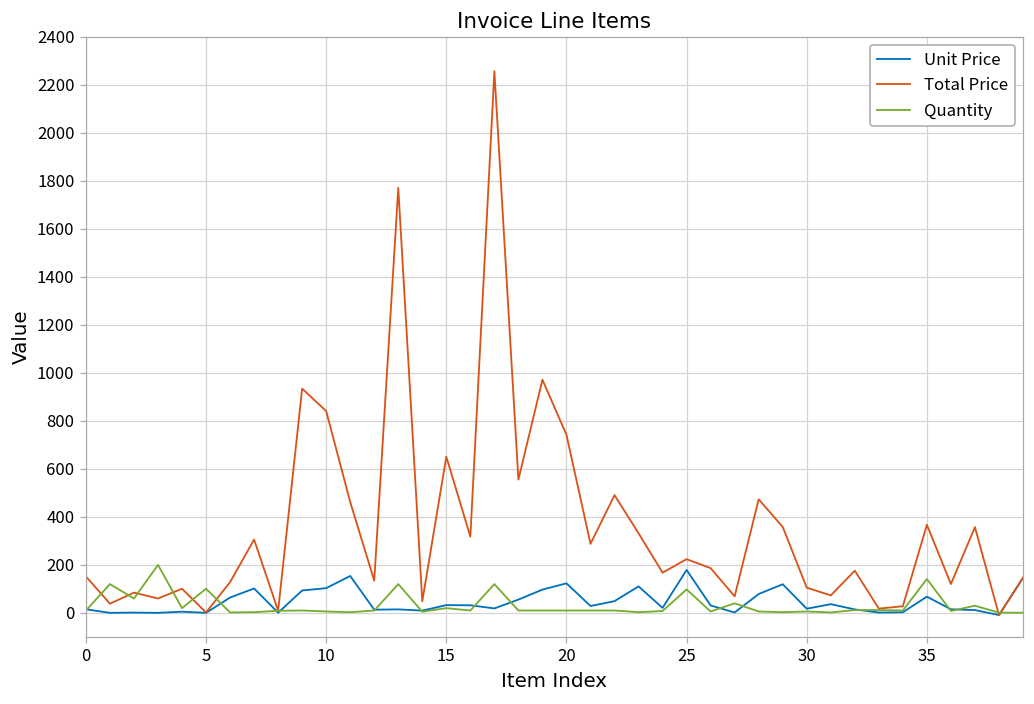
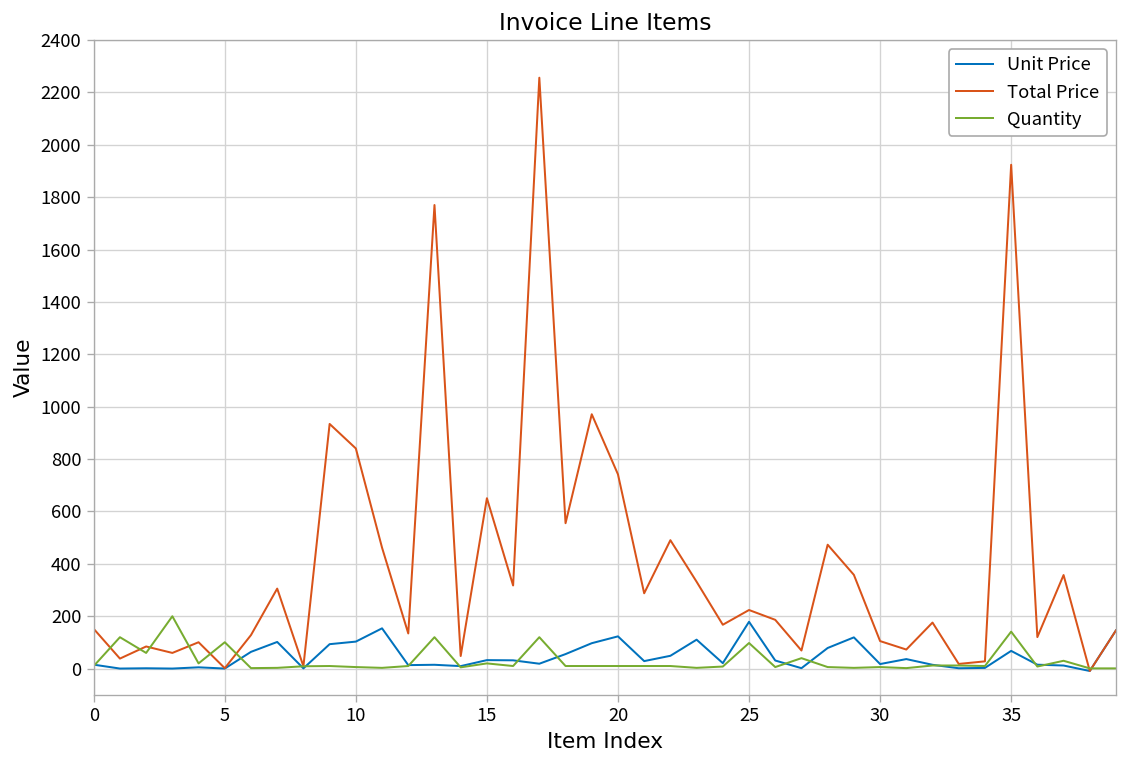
Total Price, 35: 370 -> 1920
